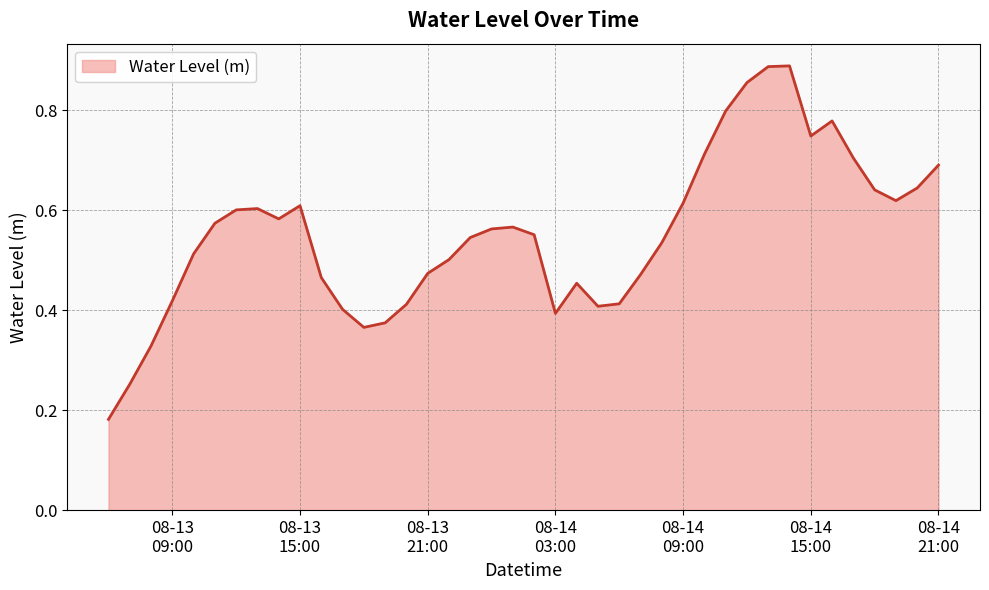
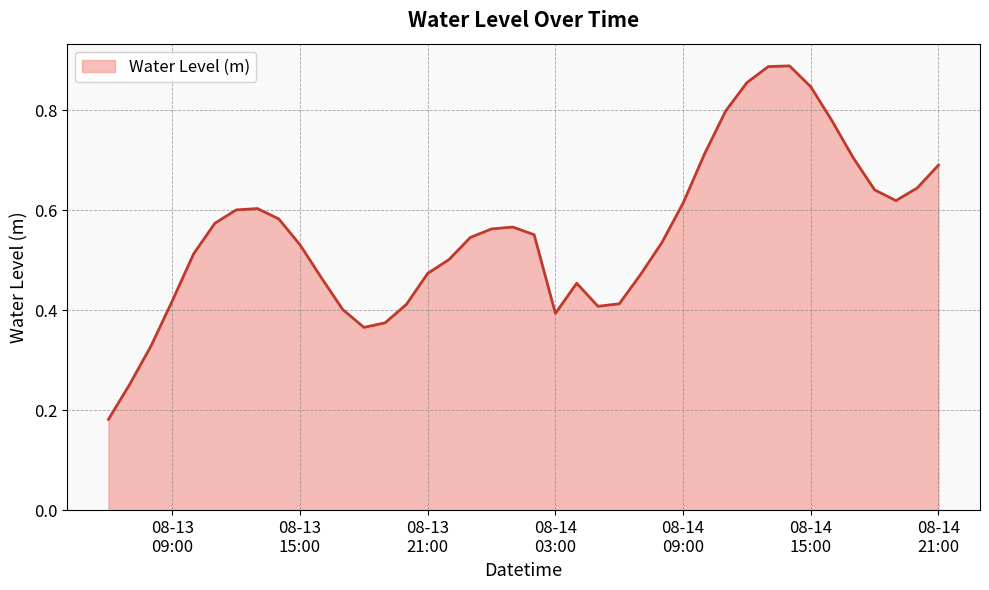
08-13 15:00: 0.61 -> 0.53
08-14 15:00: 0.75 -> 0.85
